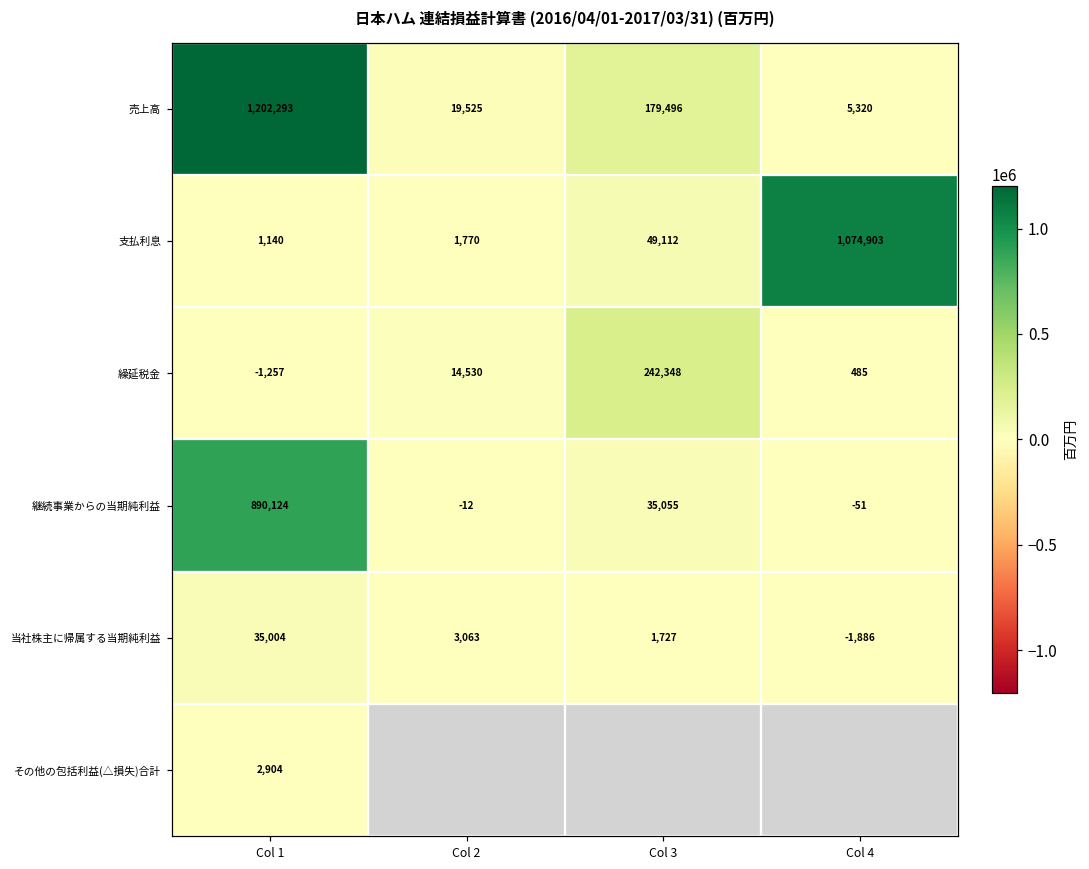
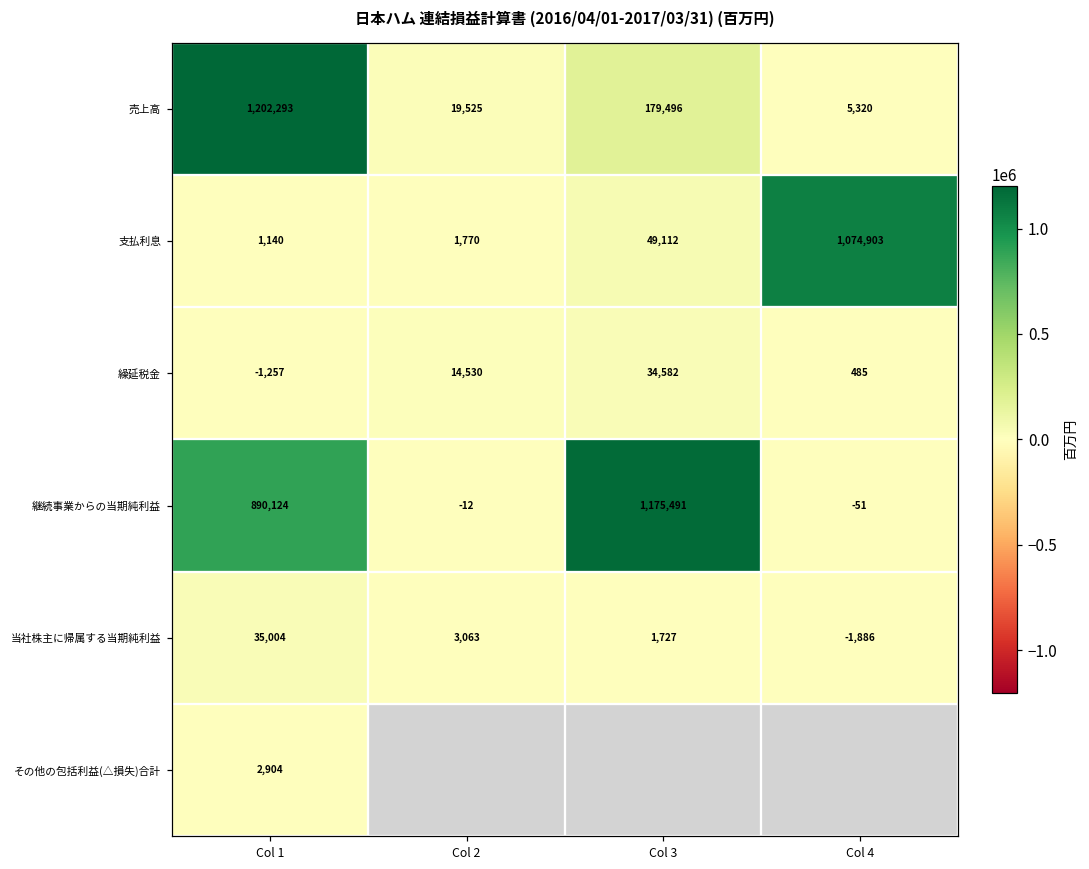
繰延税金, Col 3: 242,348 -> 34,582
継続事業からの当期純利益, Col 3: 35,055 -> 1,175,491
